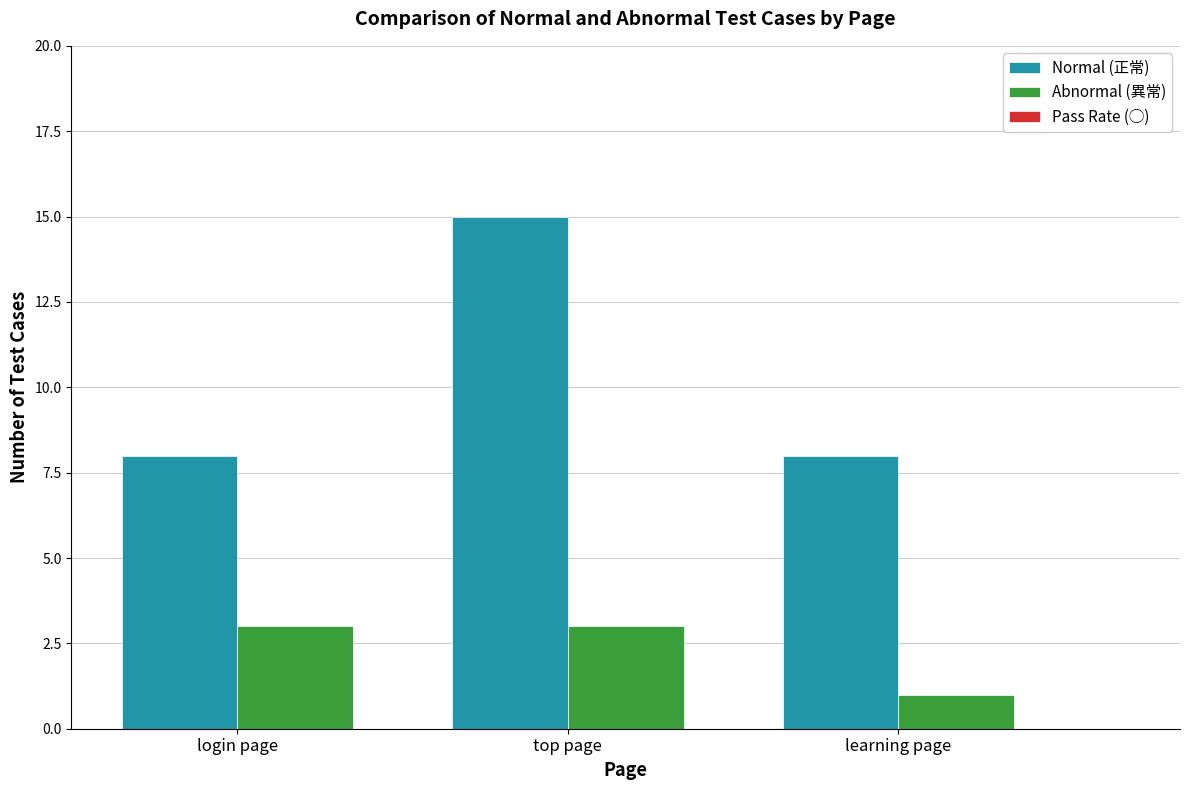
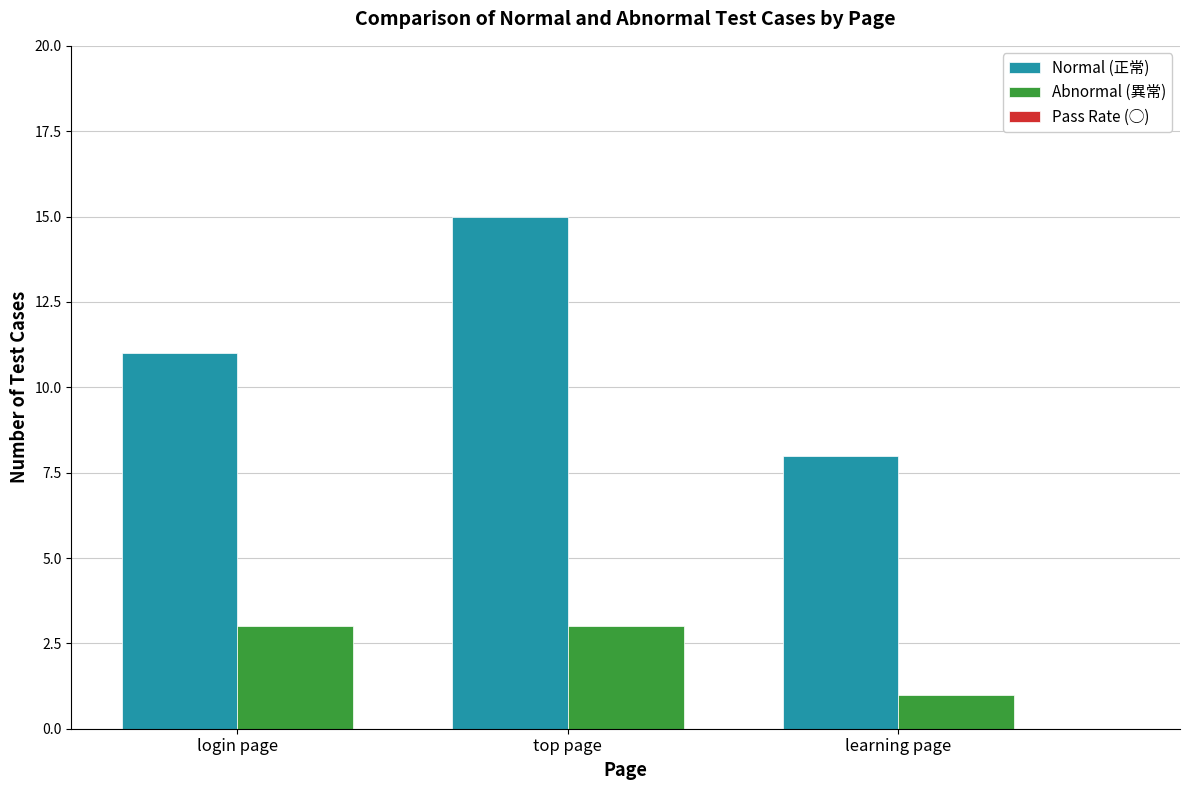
Normal (正常), login page: 8 -> 11
